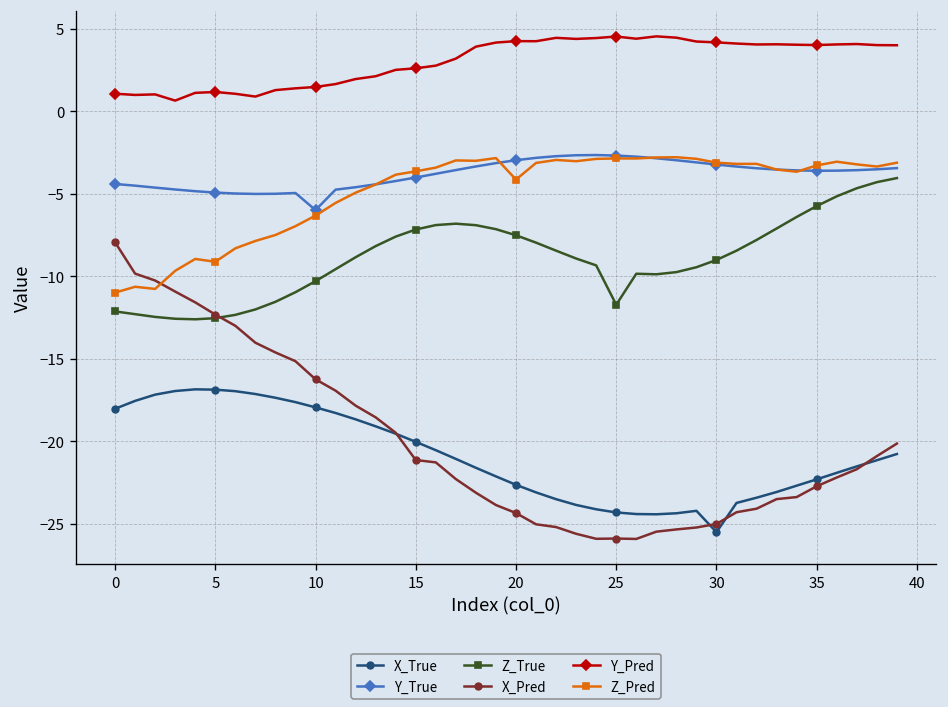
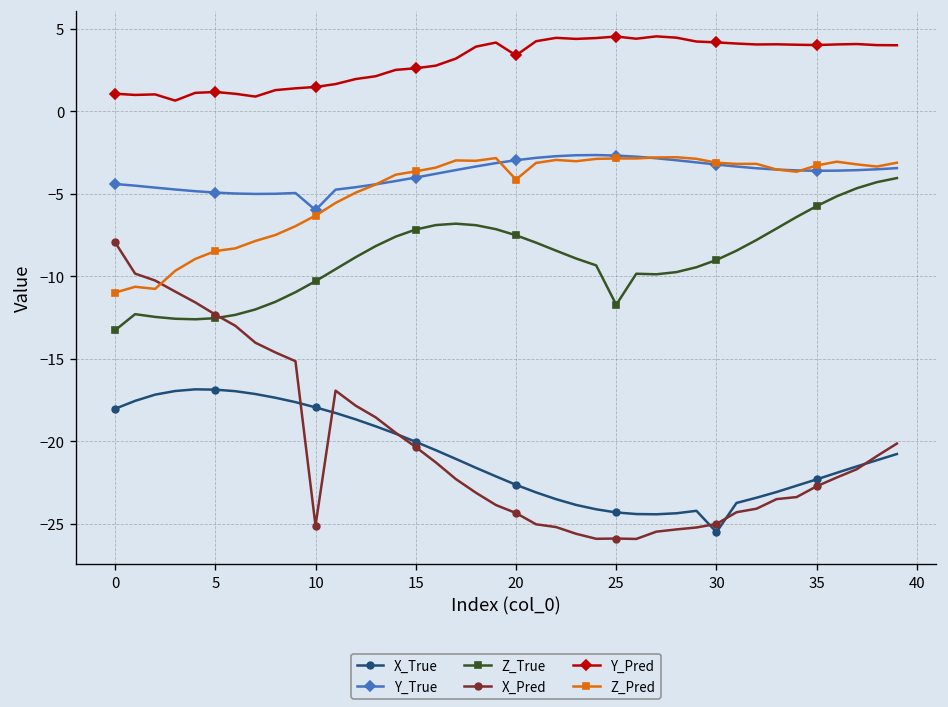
Z_True, 0: -12.1 -> -13.3
Z_Pred, 5: -9.1 -> -8.5
X_Pred, 10: -16.2 -> -25.1
X_Pred, 15: -21.1 -> -20.3
Y_Pred, 20: 4.3 -> 3.4
